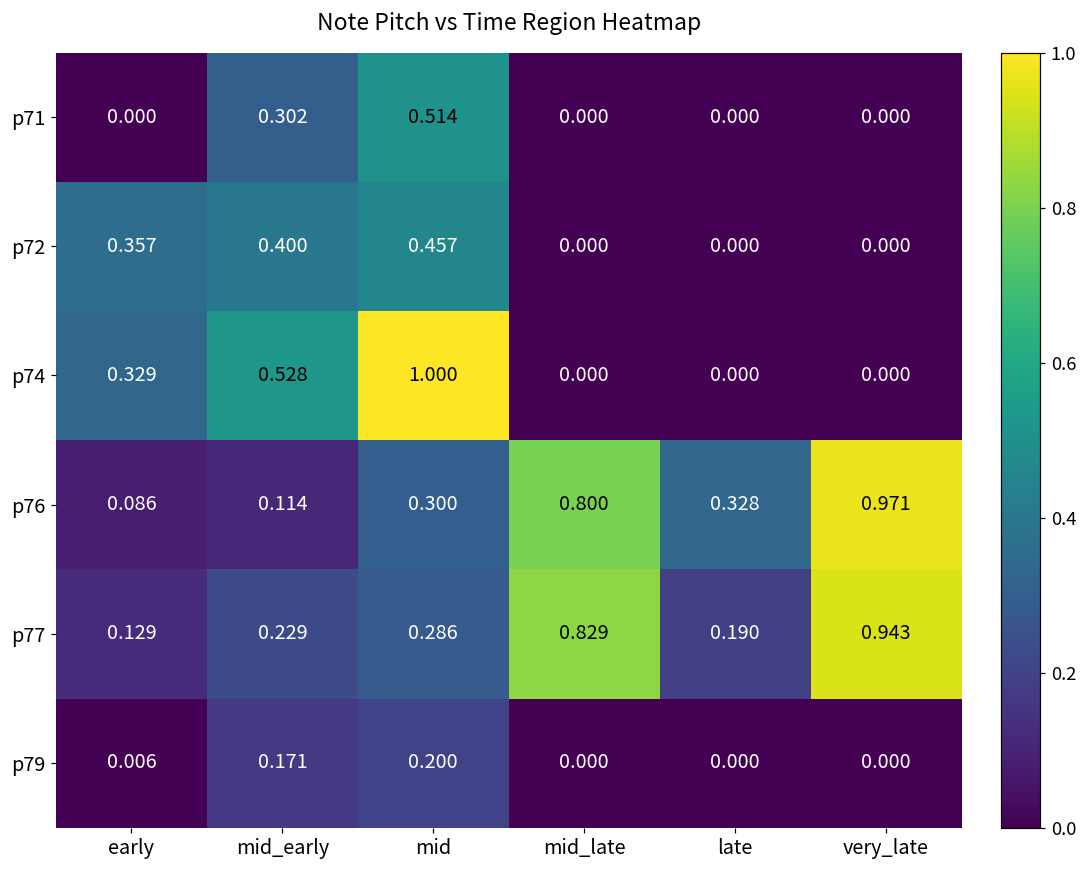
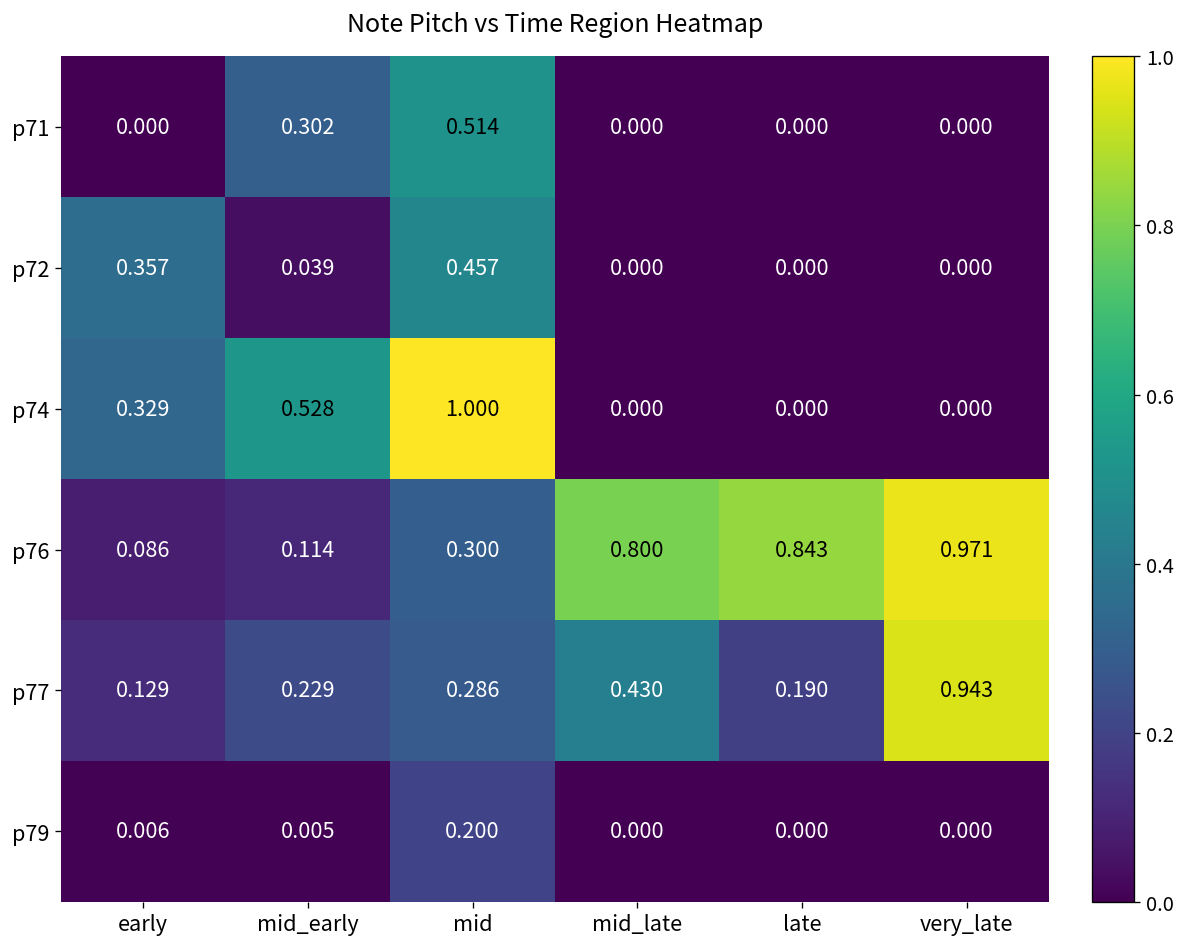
p72, mid_early: 0.400 -> 0.039
p76, late: 0.328 -> 0.843
p77, mid_late: 0.829 -> 0.430
p79, mid_early: 0.171 -> 0.005
